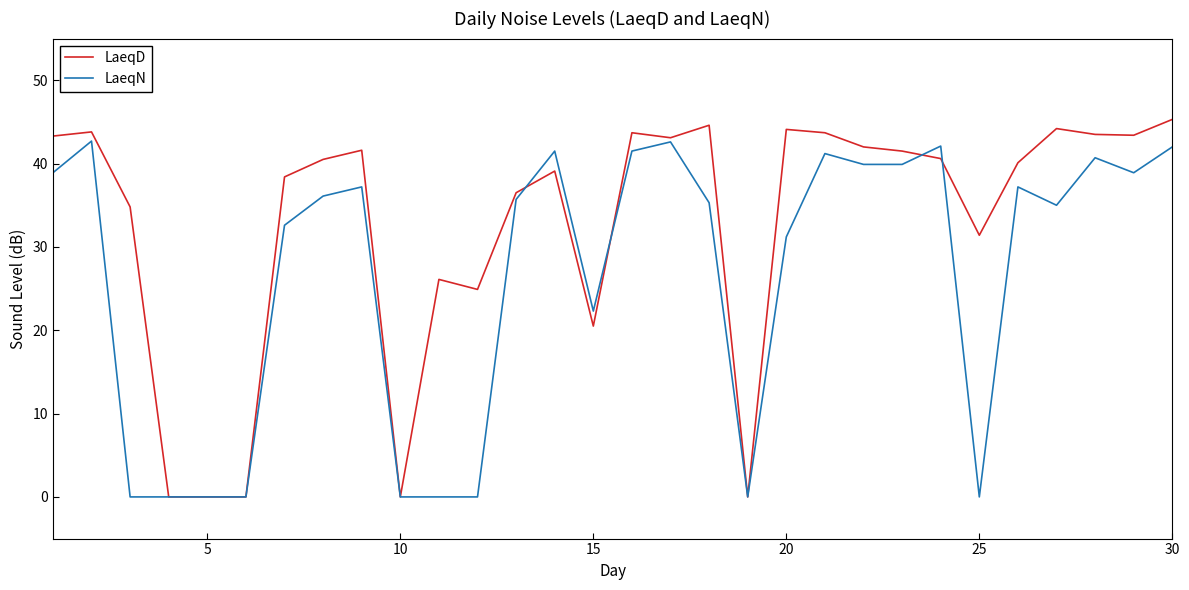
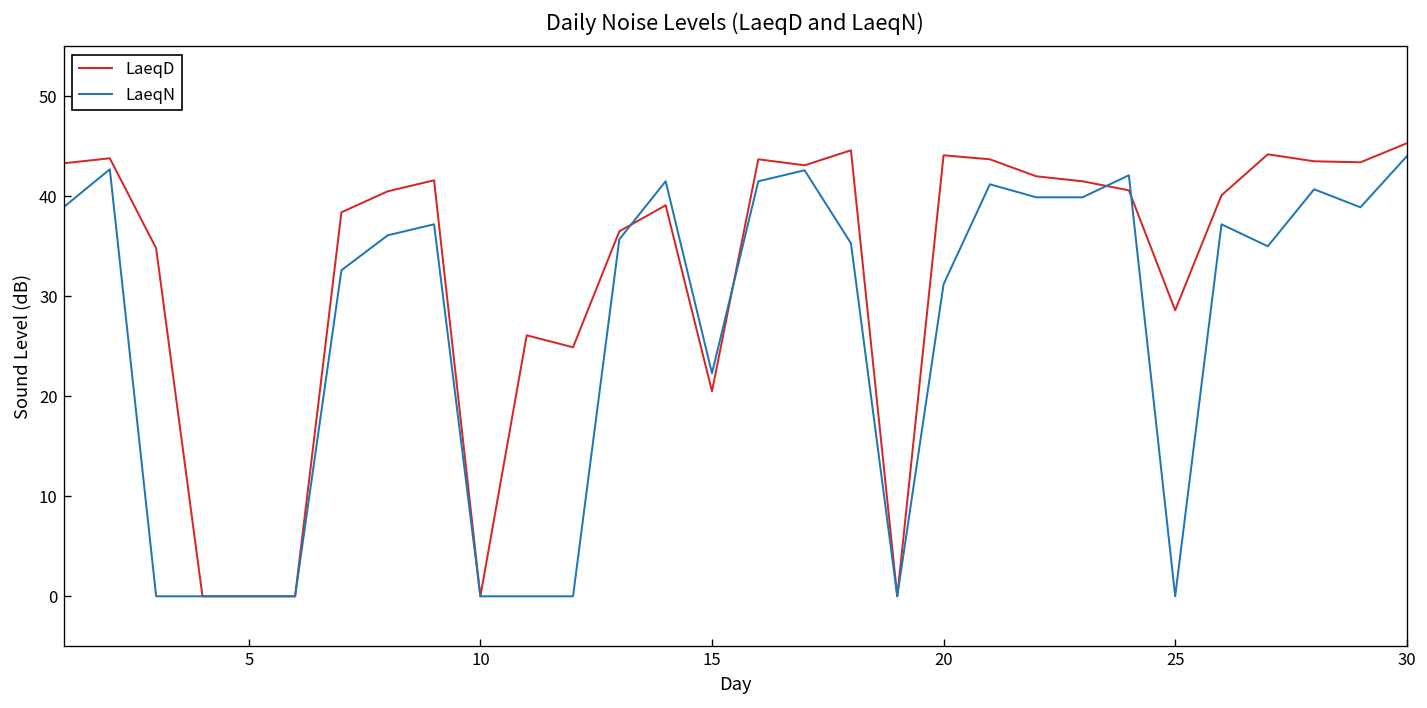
LaeqD, 25: 31 -> 29
LaeqN, 30: 42 -> 44
